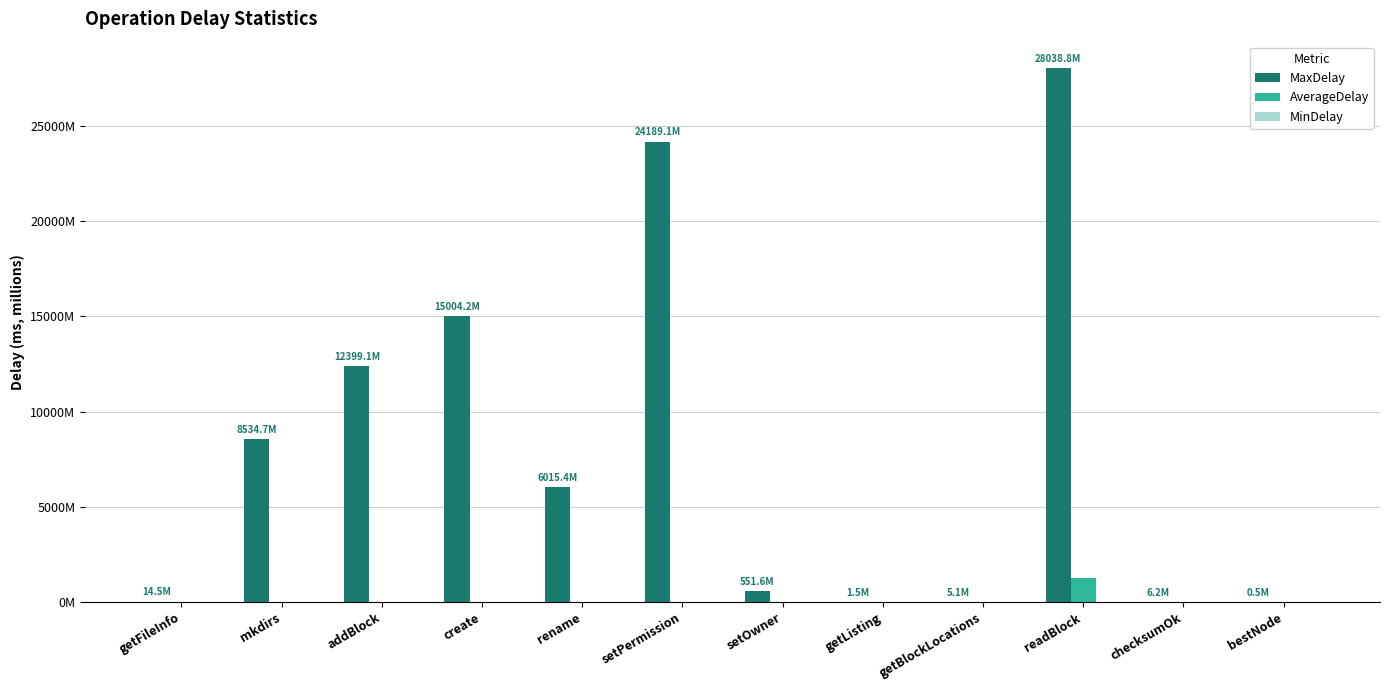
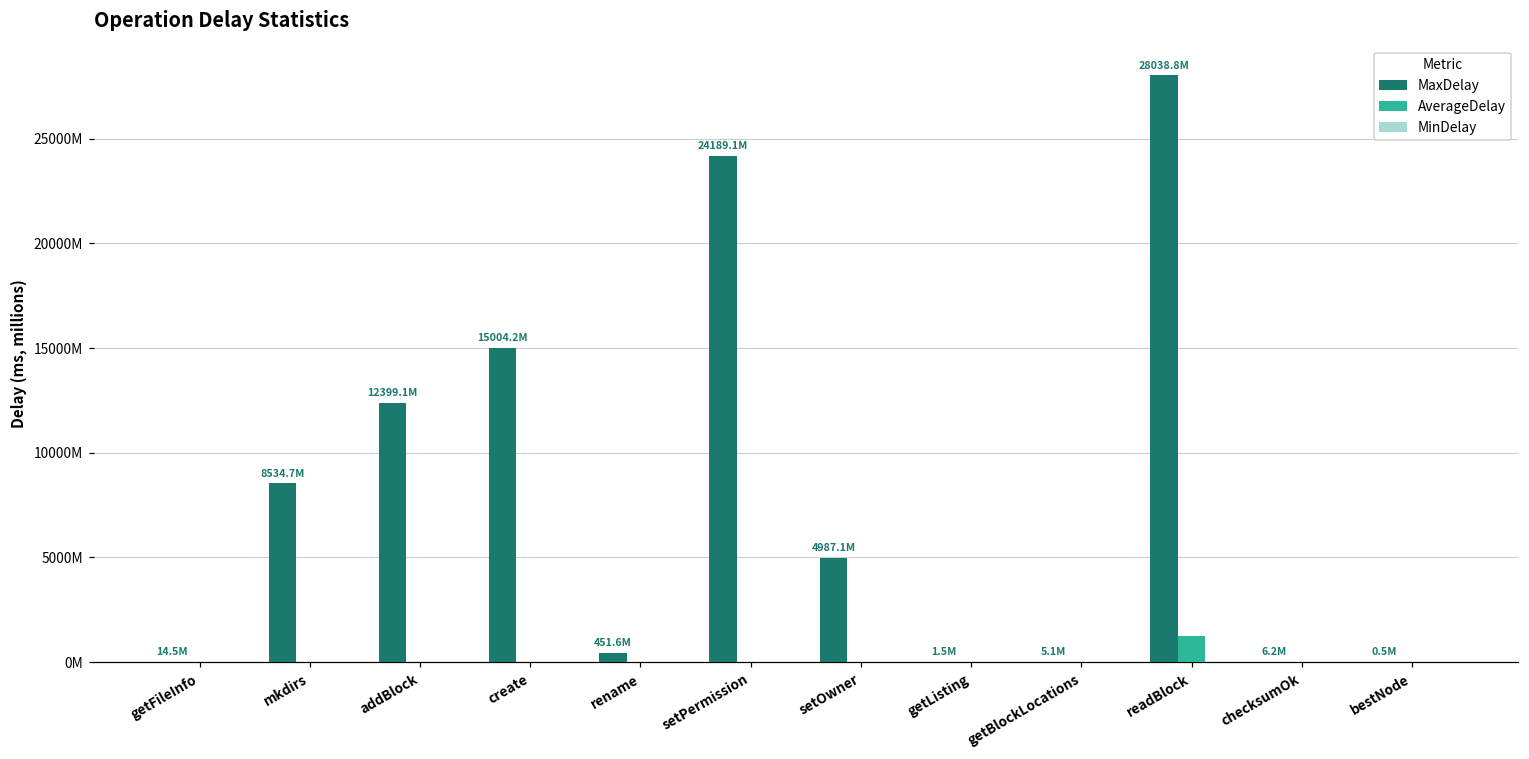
MaxDelay, rename: 6015.4M -> 451.6M
MaxDelay, setOwner: 551.6M -> 4987.1M
